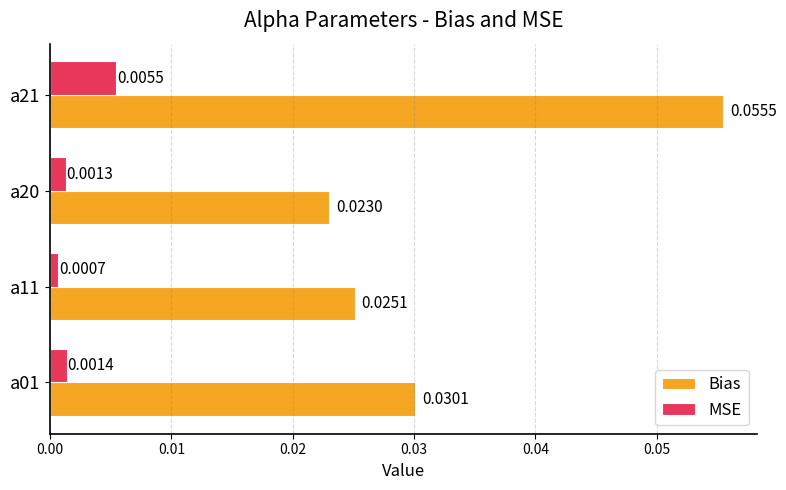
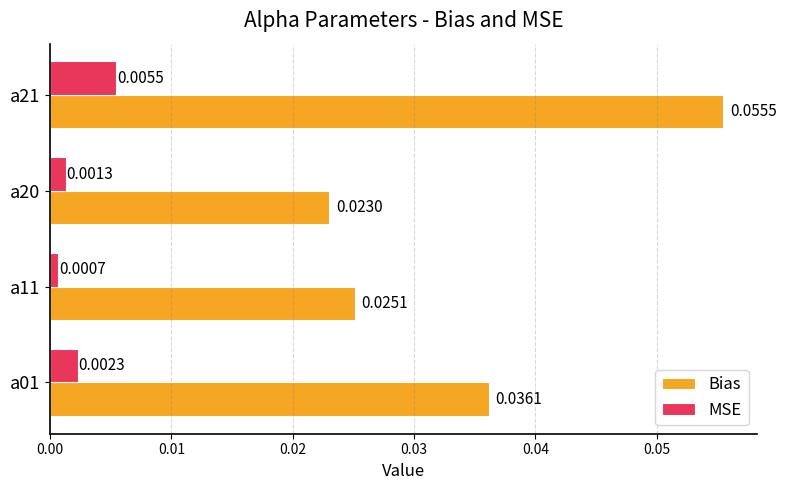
MSE, a01: 0.0014 -> 0.0023
Bias, a01: 0.0301 -> 0.0361
